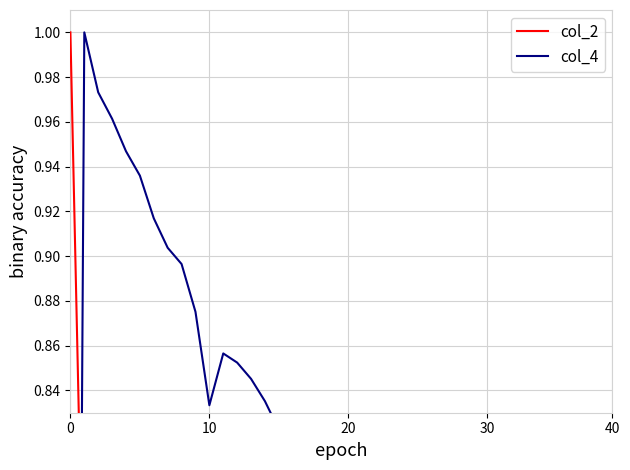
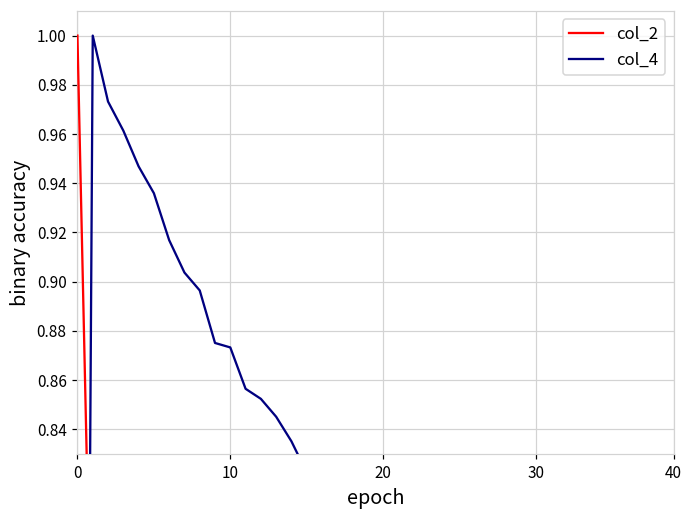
col_4, 10: 0.833 -> 0.873
